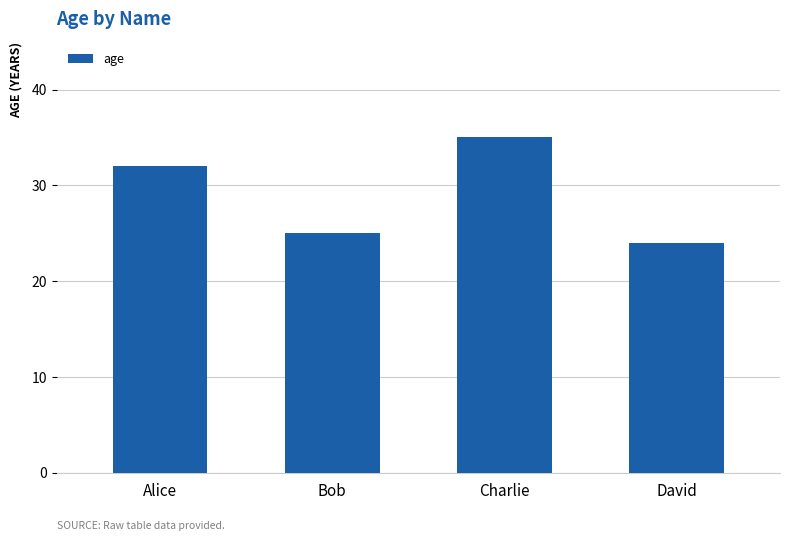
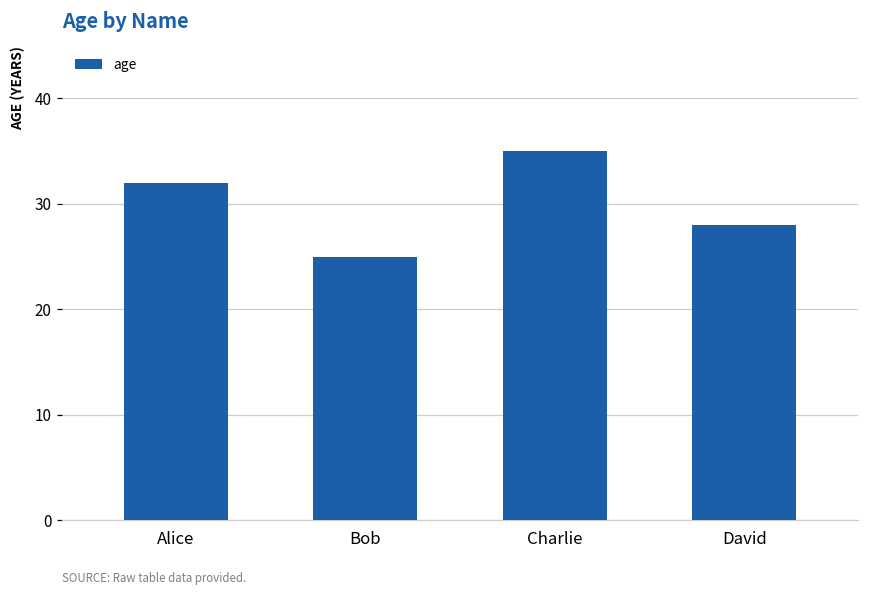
David: 24 -> 28
